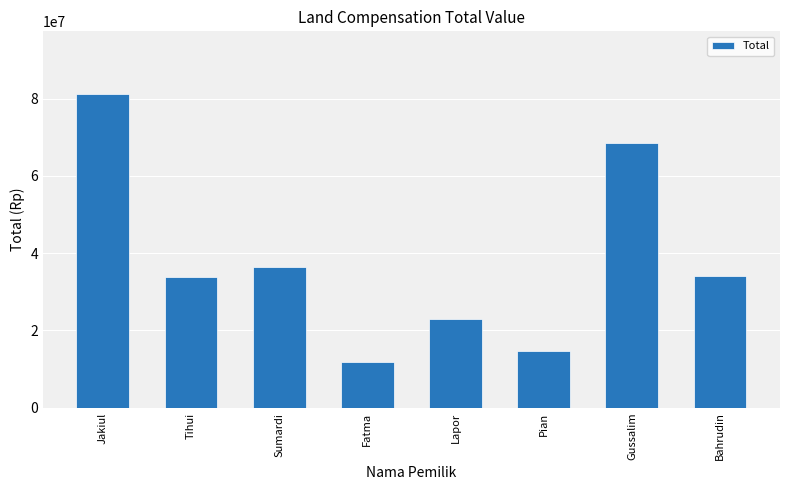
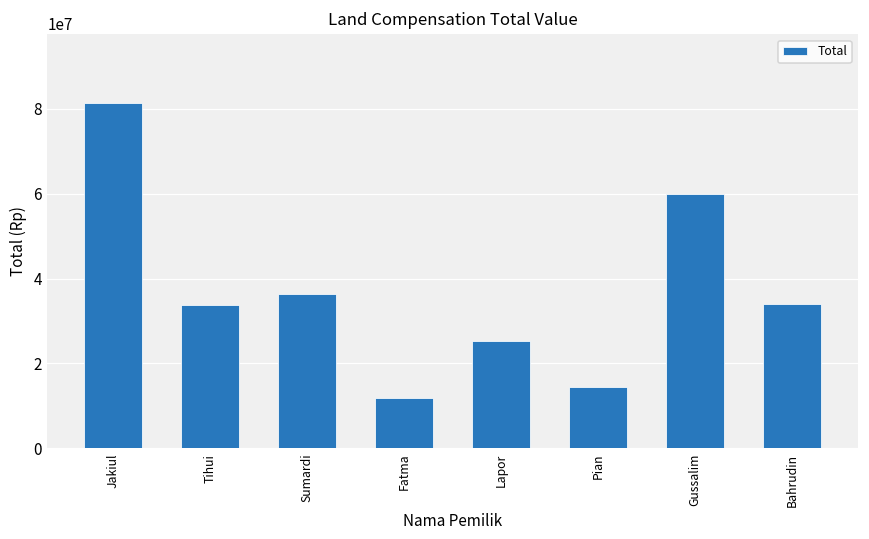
Lapor: 23000000 -> 25000000
Gussalim: 69000000 -> 60000000
